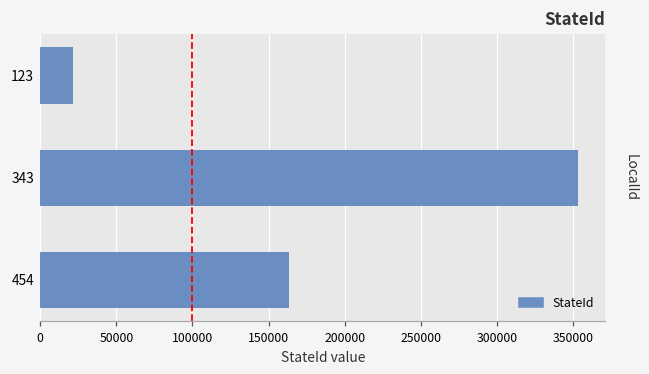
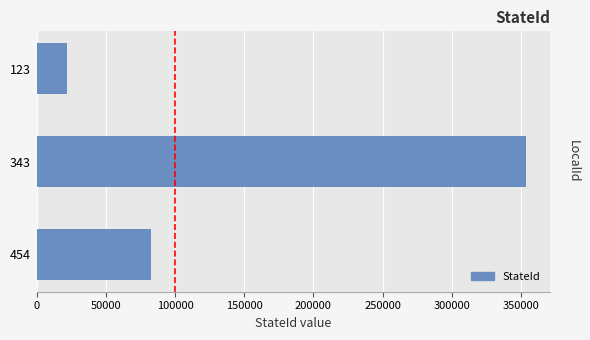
454: 164000 -> 82000
